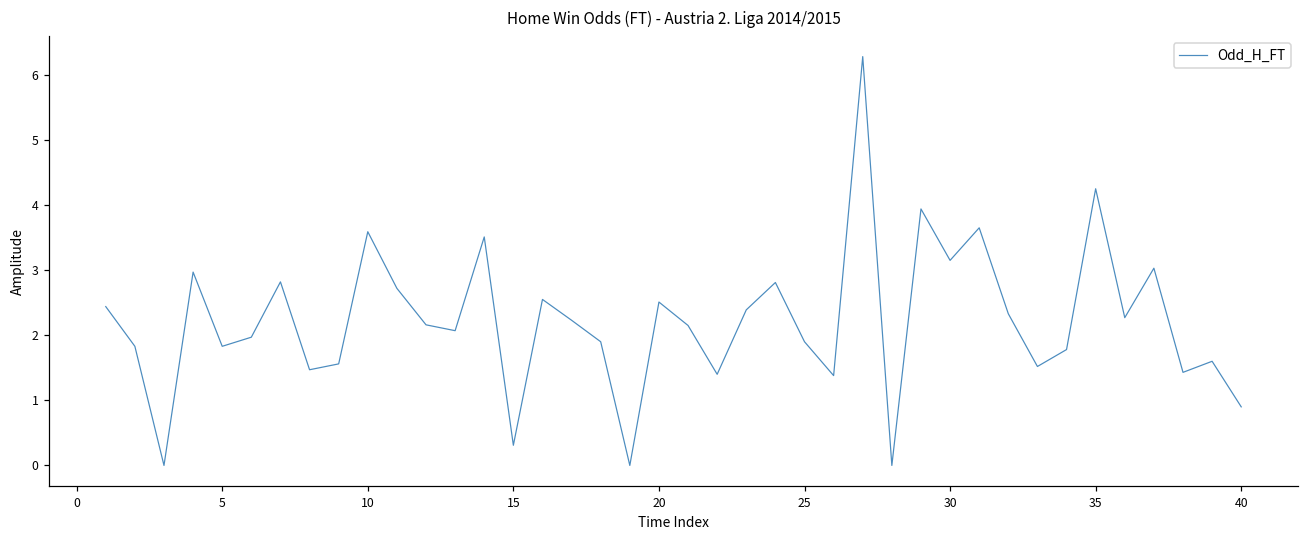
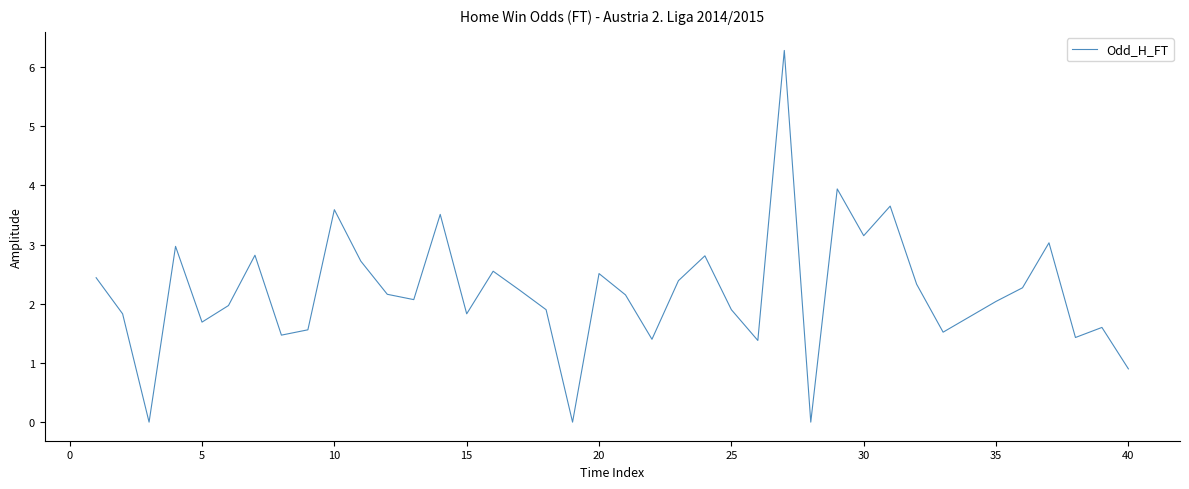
5: 1.8 -> 1.7
15: 0.3 -> 1.8
35: 4.3 -> 2.0
